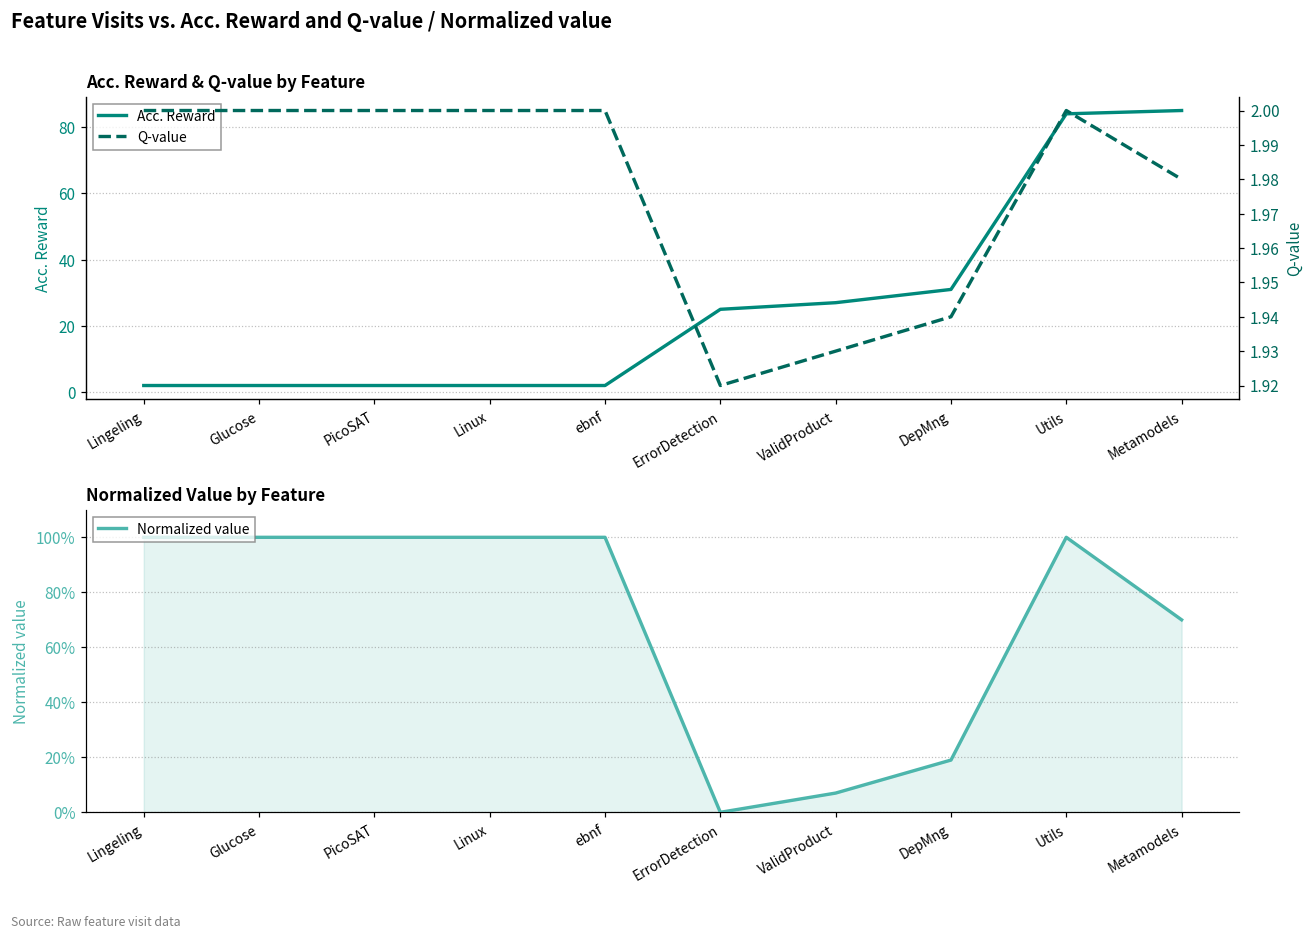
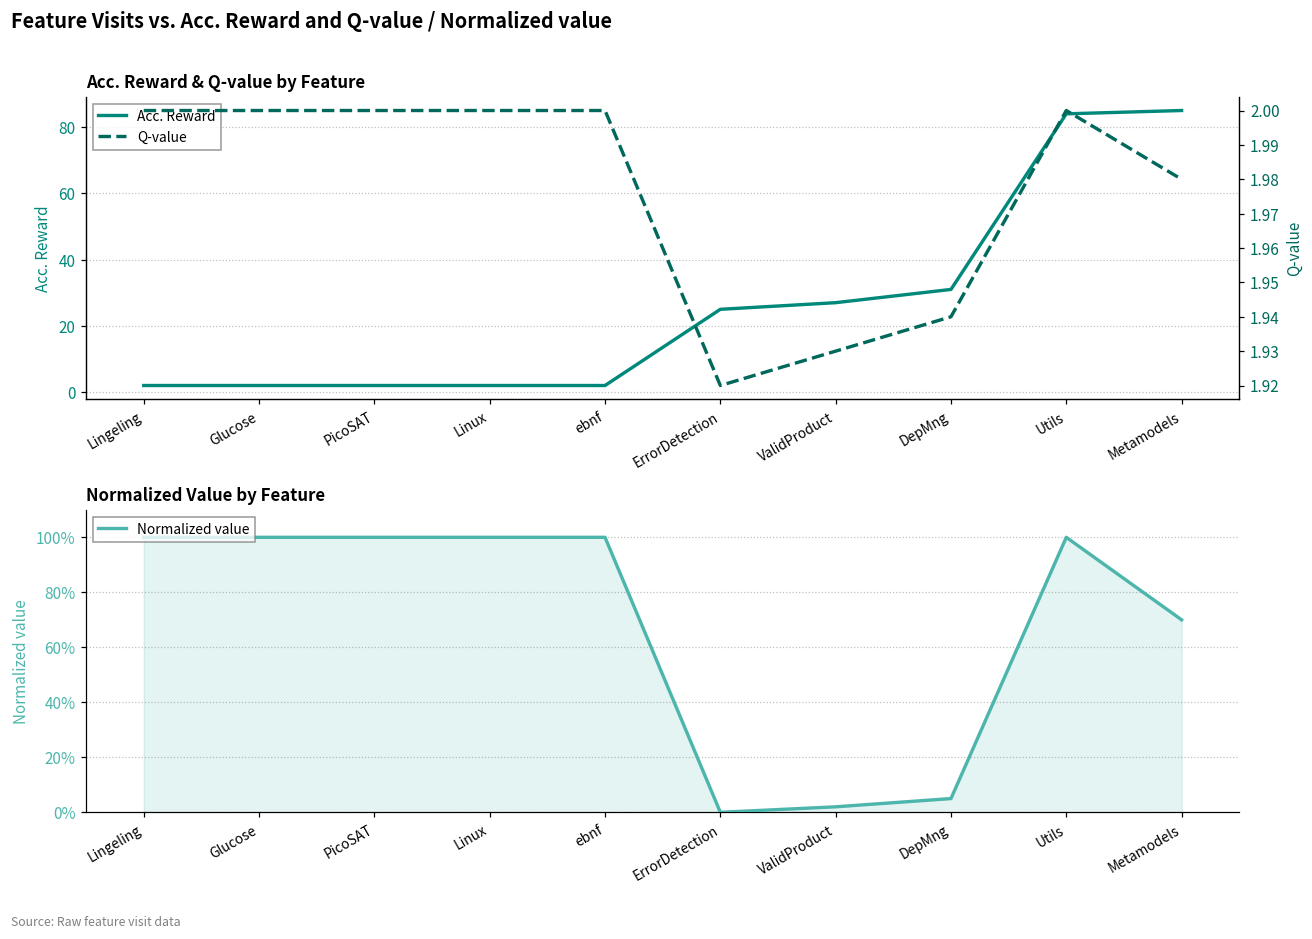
Normalized Value by Feature, ValidProduct: 7% -> 2%
Normalized Value by Feature, DepMng: 19% -> 5%
